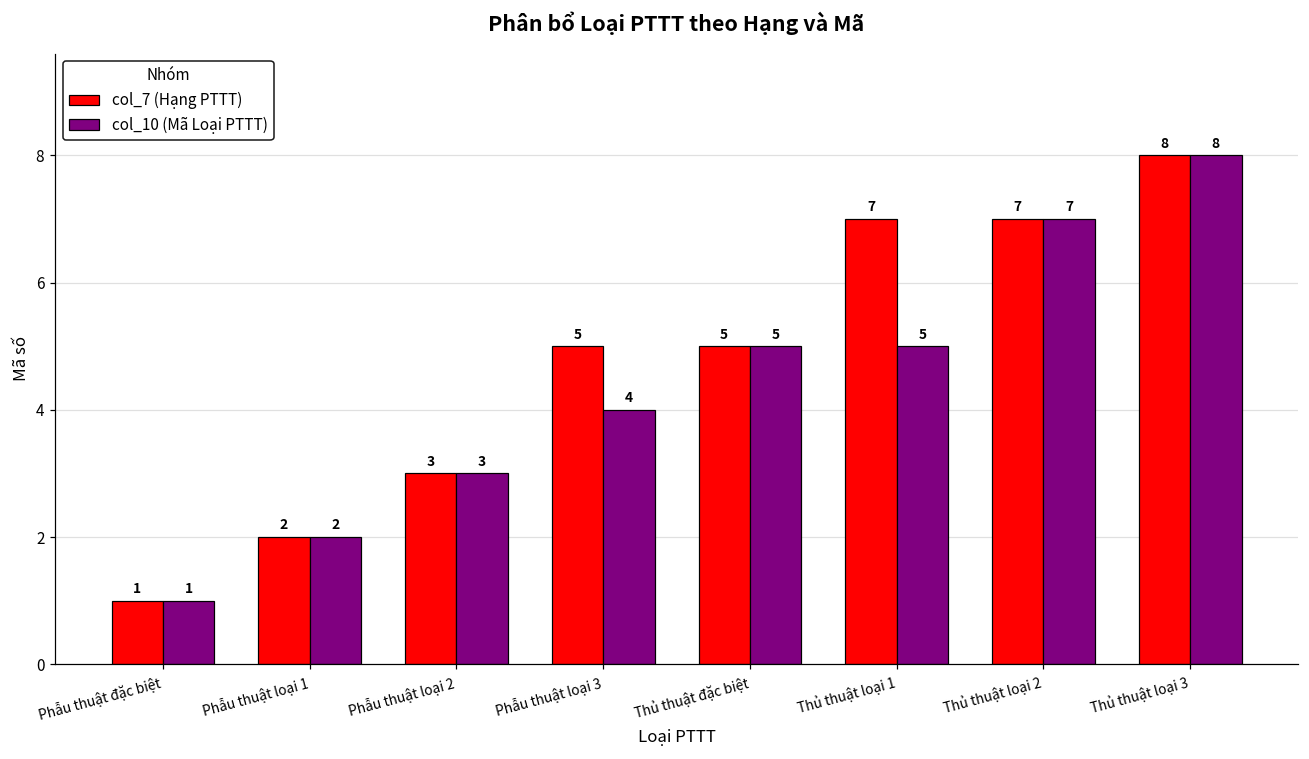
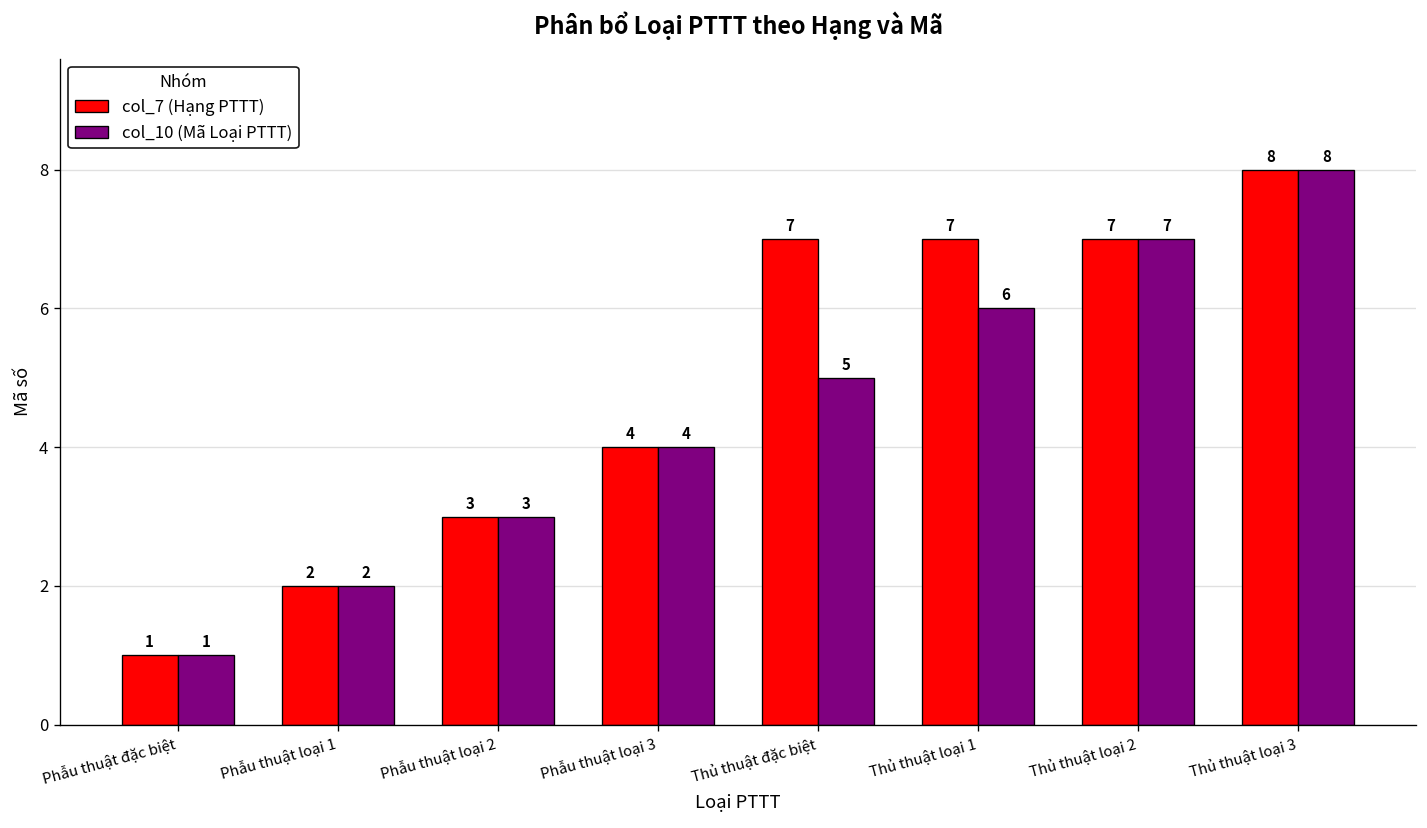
col_7 (Hạng PTTT), Phẫu thuật loại 3: 5 -> 4
col_7 (Hạng PTTT), Thủ thuật đặc biệt: 5 -> 7
col_10 (Mã Loại PTTT), Thủ thuật loại 1: 5 -> 6
